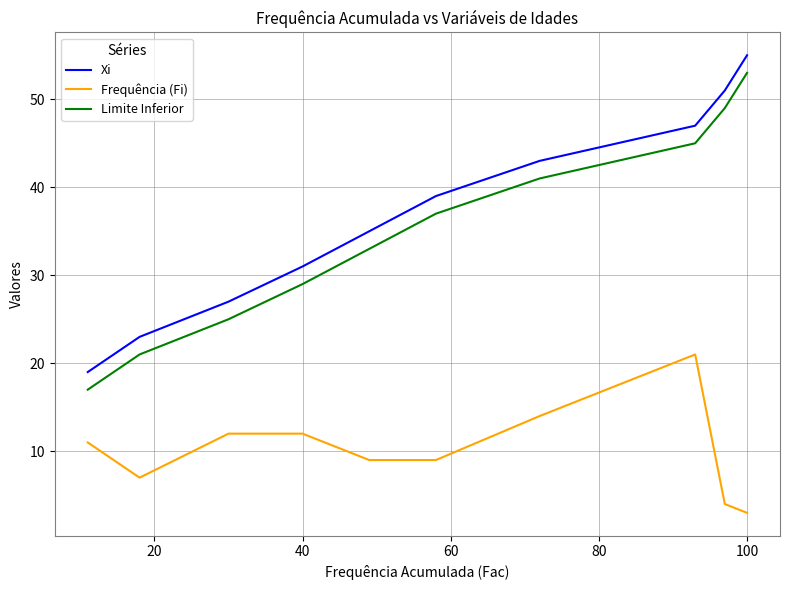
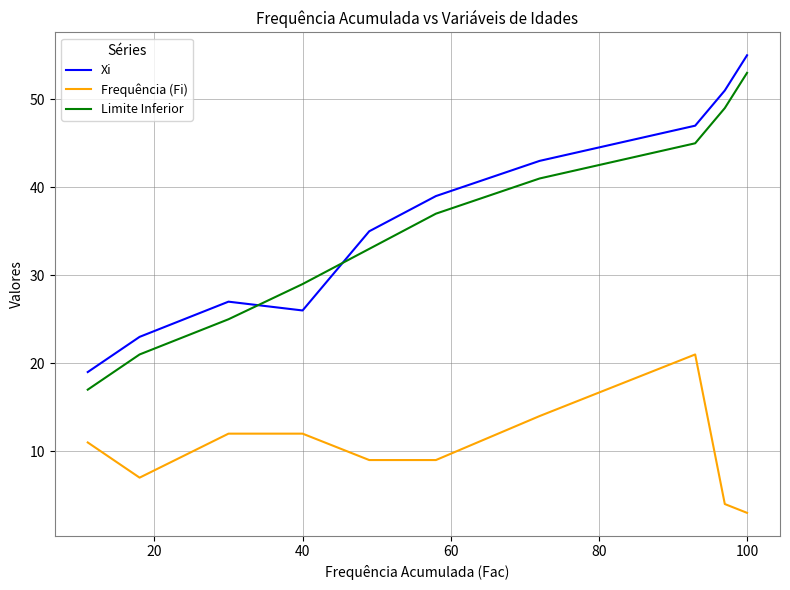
Xi, 40: 31 -> 26
